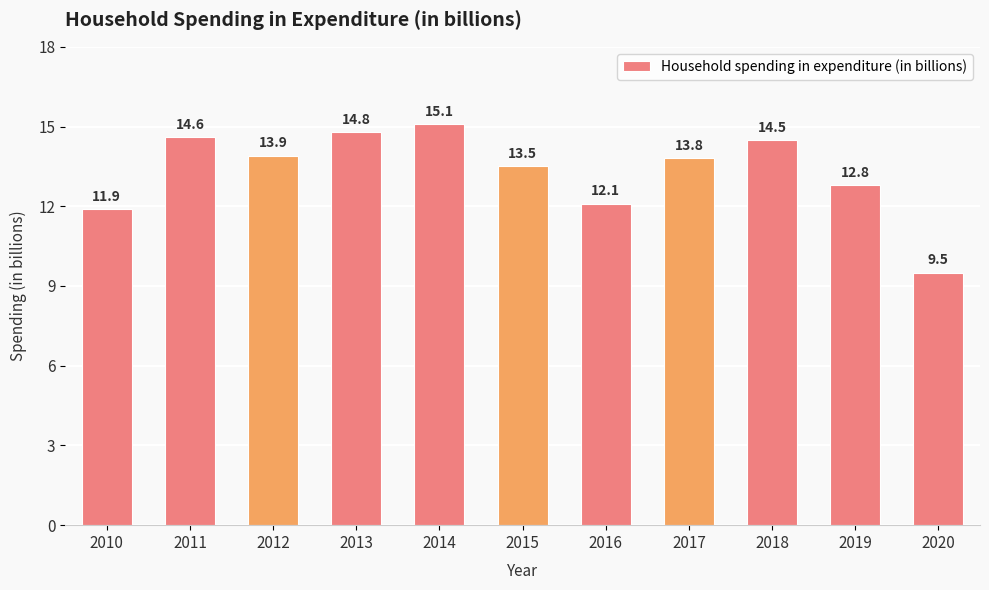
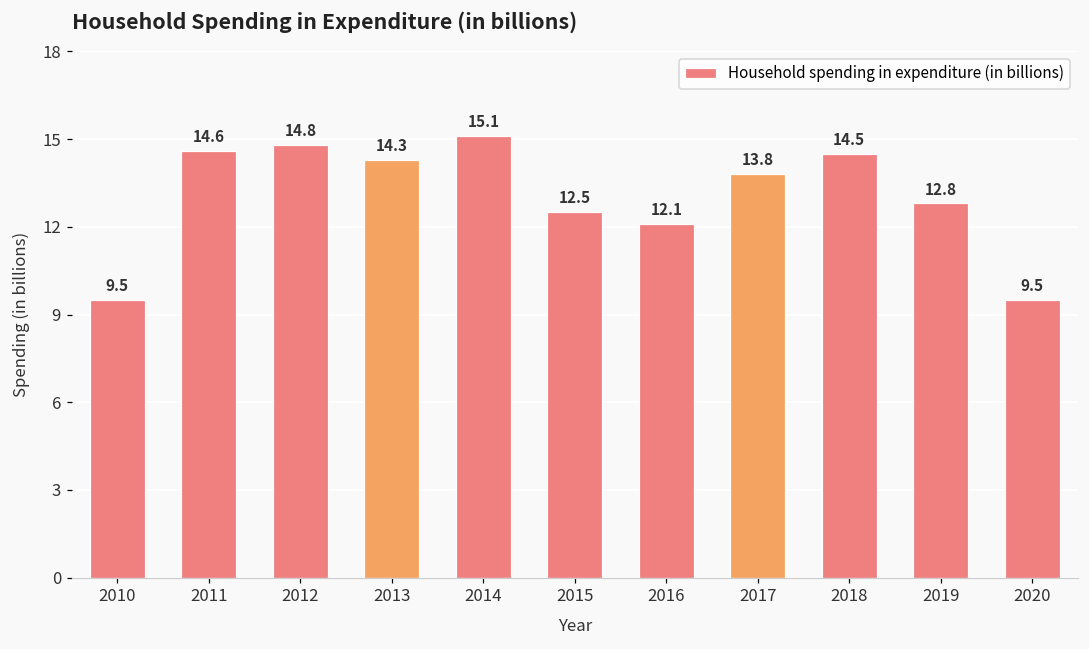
2010: 11.9 -> 9.5
2012: 13.9 -> 14.8
2013: 14.8 -> 14.3
2015: 13.5 -> 12.5
